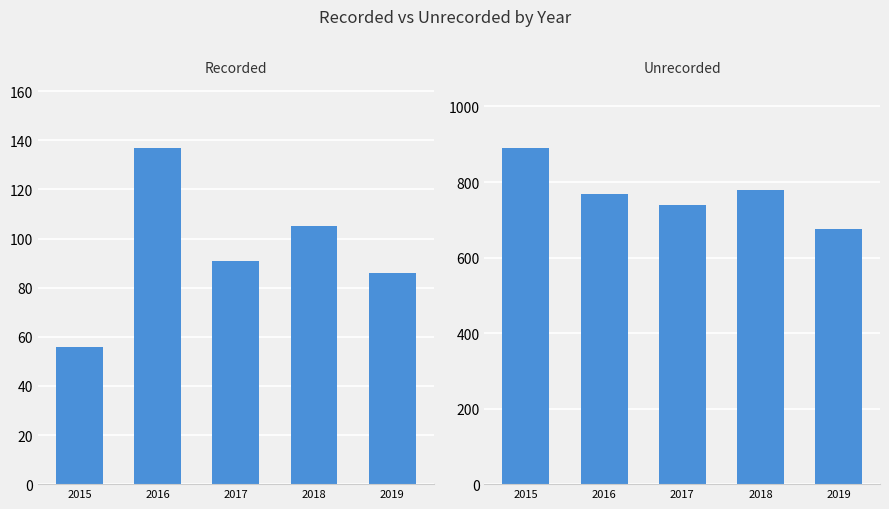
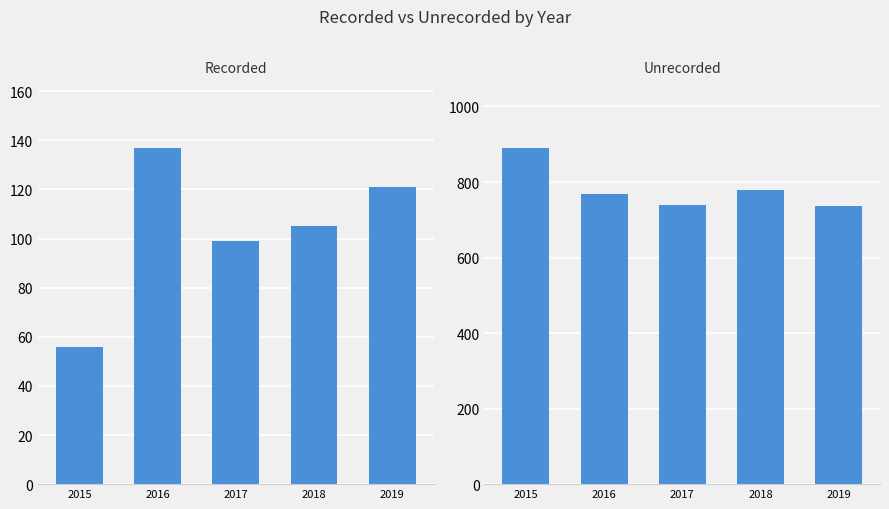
Recorded, 2017: 91 -> 99
Recorded, 2019: 86 -> 121
Unrecorded, 2019: 680 -> 740
